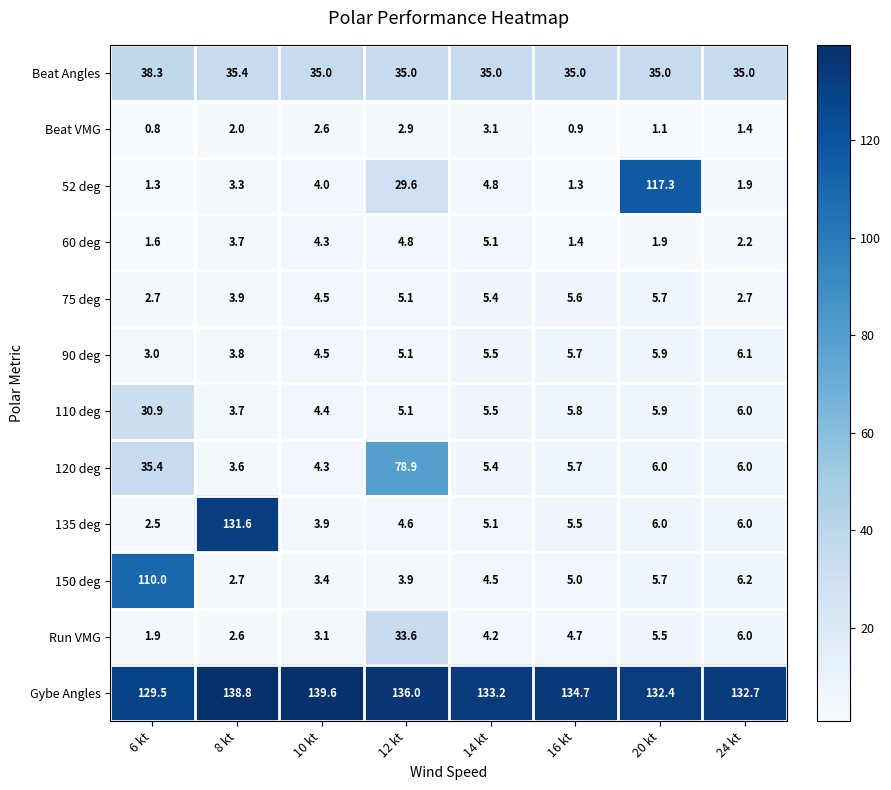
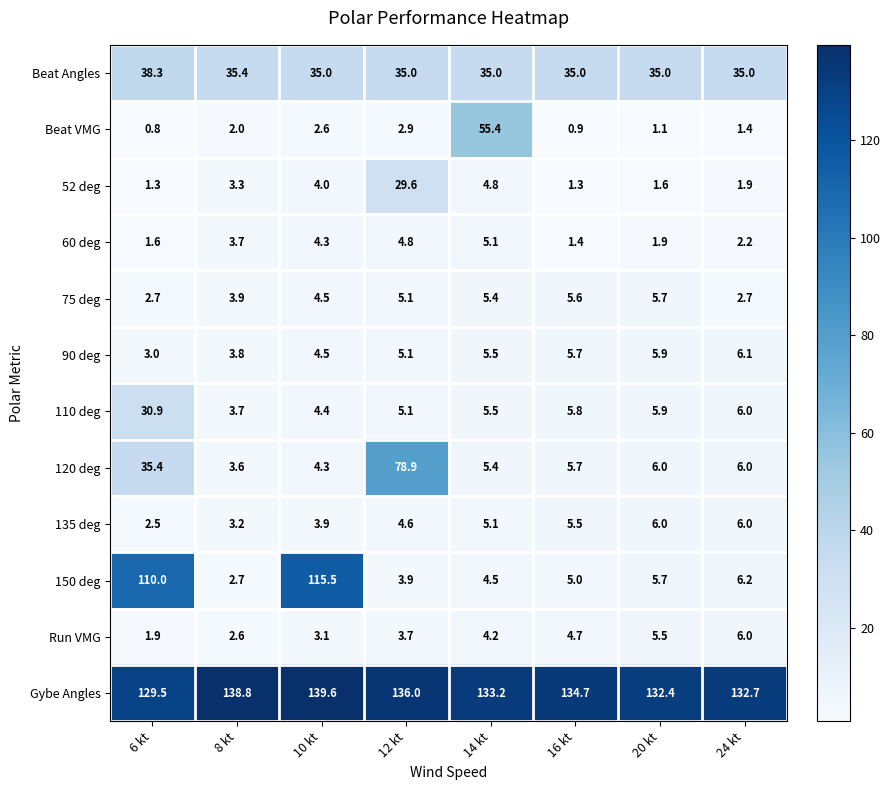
Beat VMG, 14 kt: 3.1 -> 55.4
52 deg, 20 kt: 117.3 -> 1.6
135 deg, 8 kt: 131.6 -> 3.2
150 deg, 10 kt: 3.4 -> 115.5
Run VMG, 12 kt: 33.6 -> 3.7
